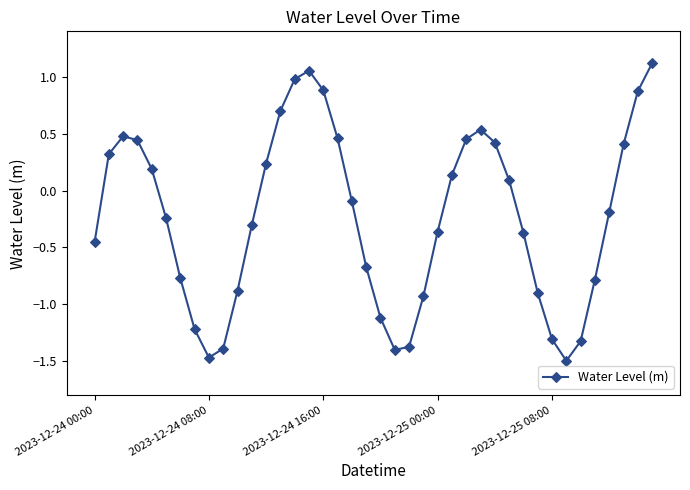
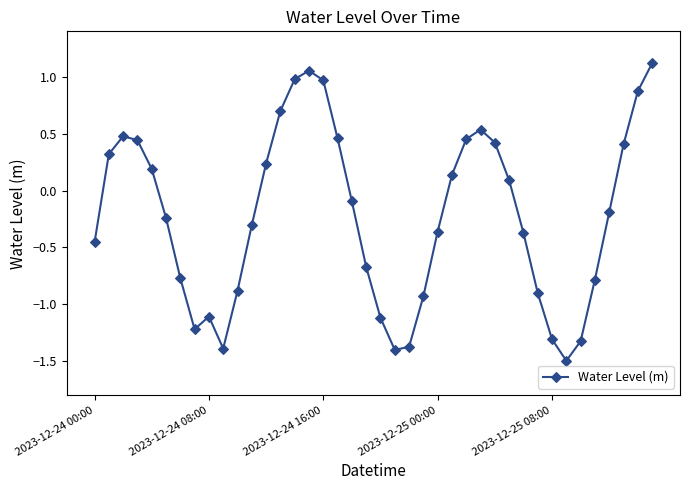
2023-12-24 08:00: -1.47 -> -1.11
2023-12-24 16:00: 0.88 -> 0.97
